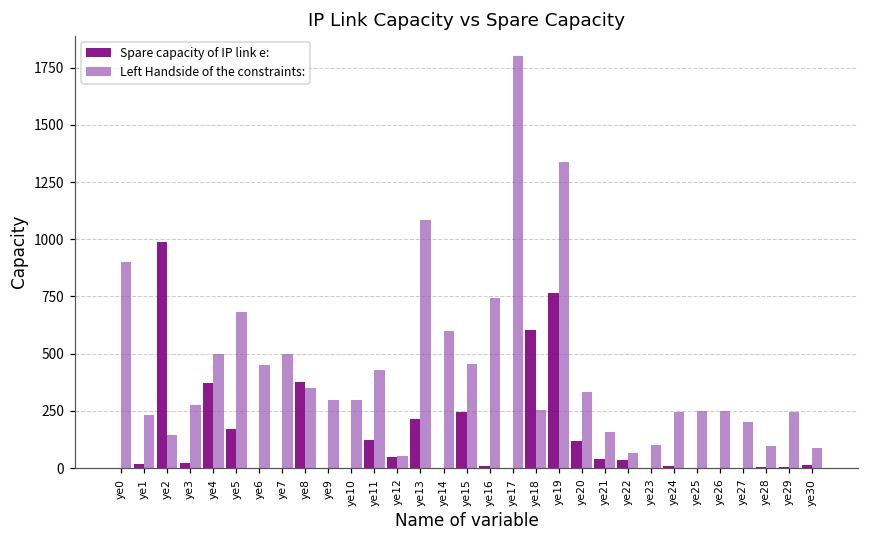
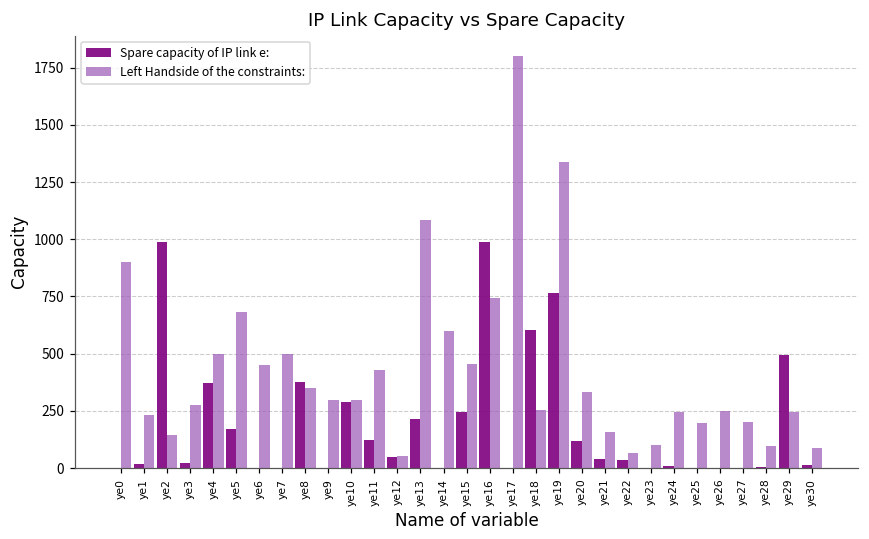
Spare capacity of IP link e:, ye10: 0 -> 290
Spare capacity of IP link e:, ye16: 10 -> 990
Left Handside of the constraints:, ye25: 250 -> 200
Spare capacity of IP link e:, ye29: 10 -> 500
